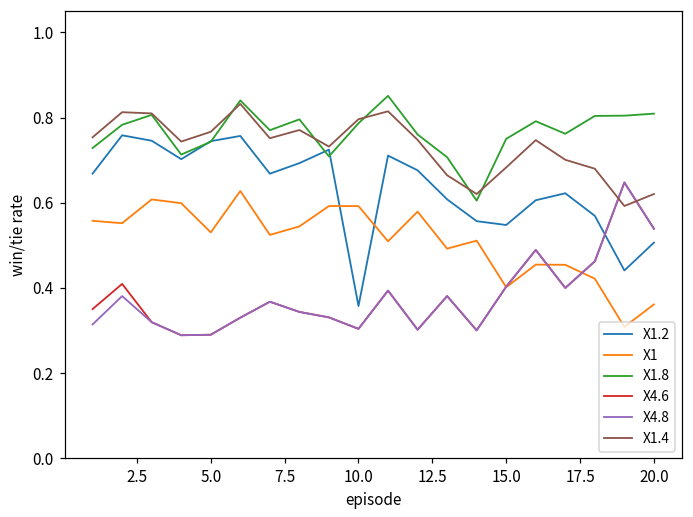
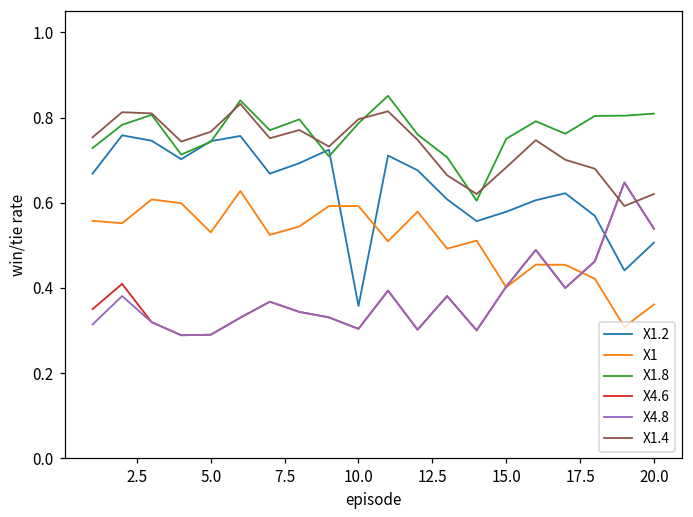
X1.2, 15.0: 0.55 -> 0.58
